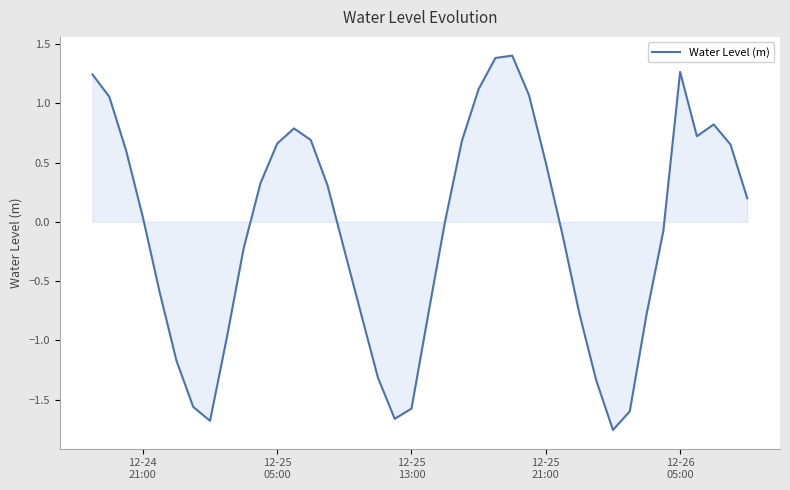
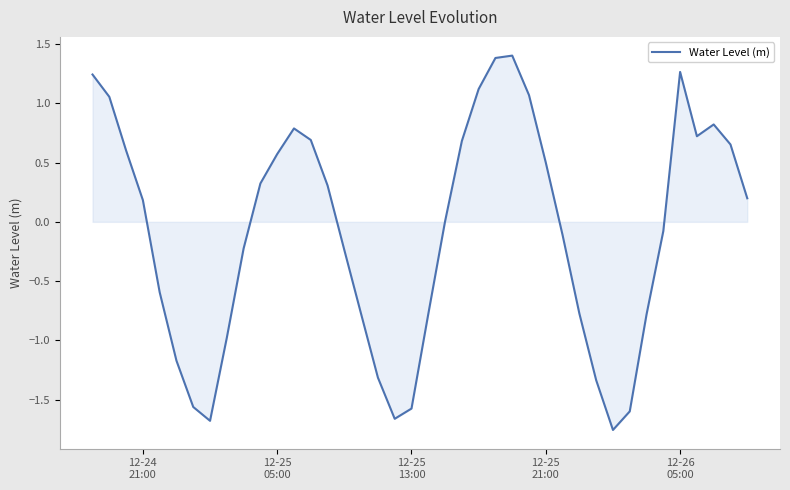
Water Level (m), 12-24 21:00: 0.04 -> 0.18
Water Level (m), 12-25 05:00: 0.66 -> 0.57
